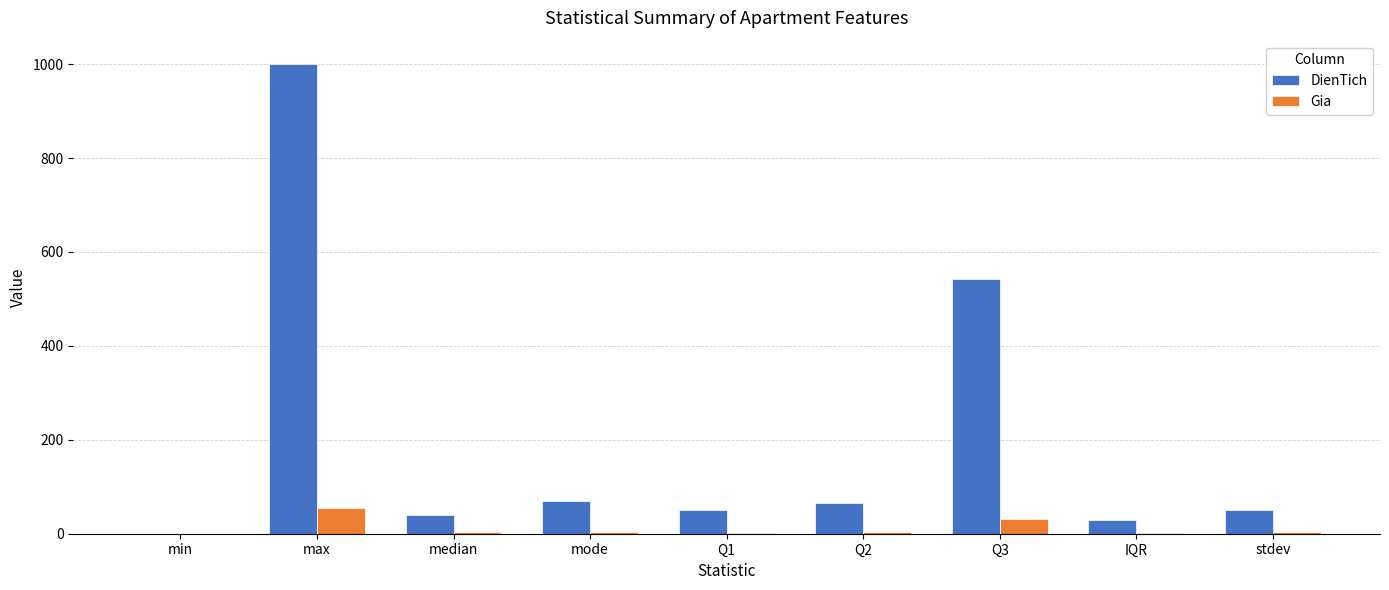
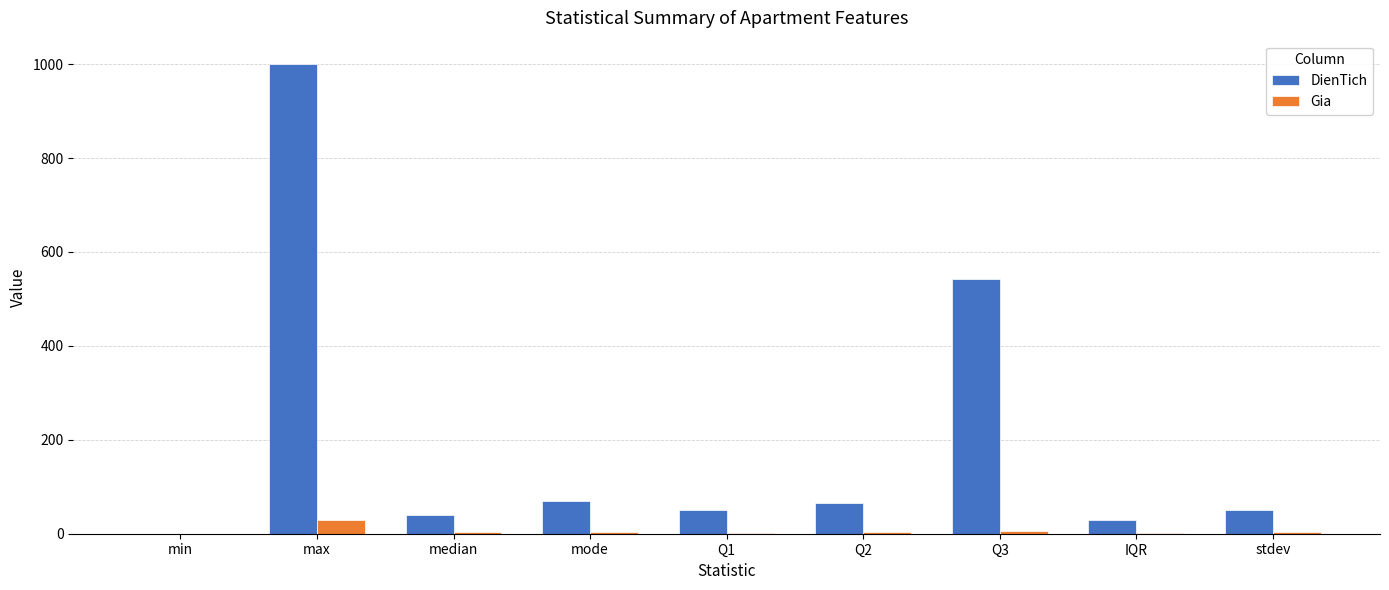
Gia, max: 50 -> 30
Gia, Q3: 30 -> 0
